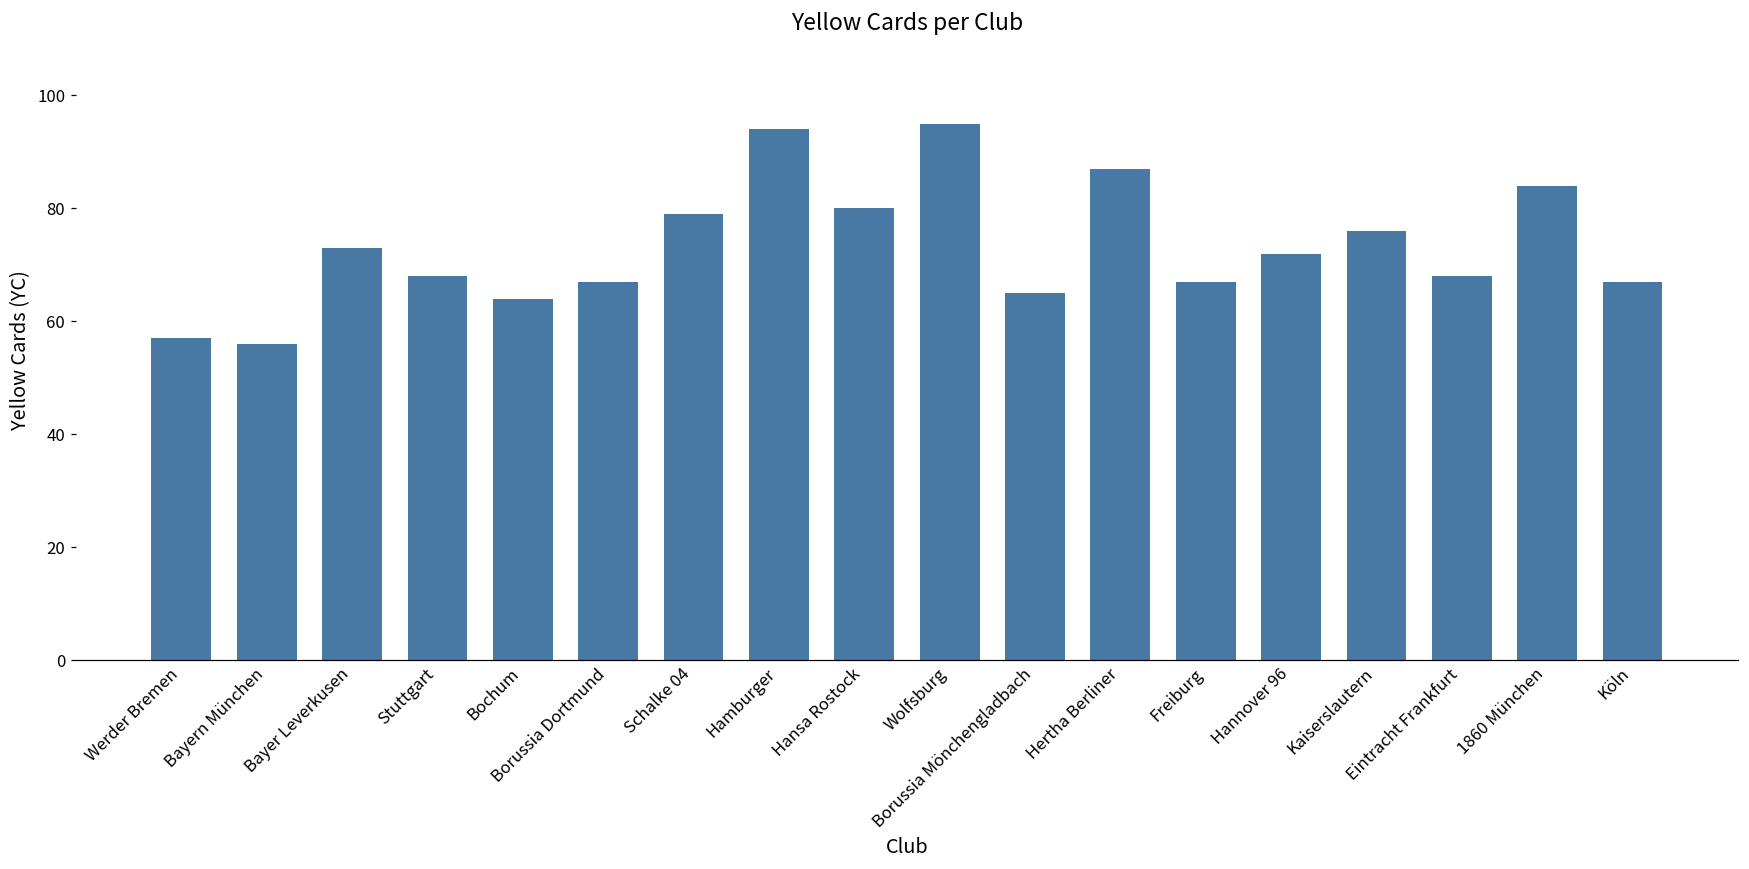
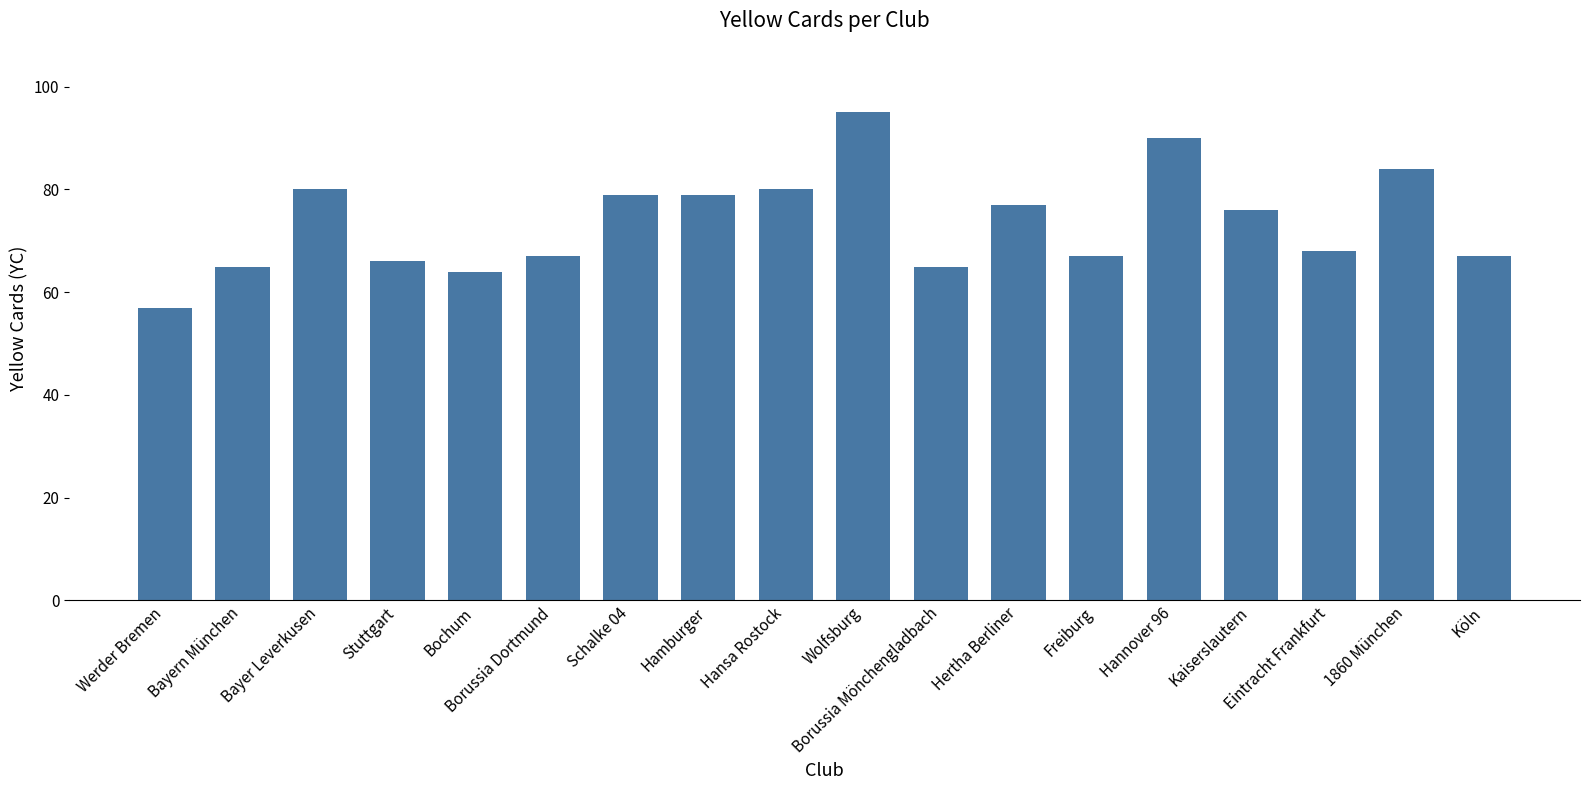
Bayern München: 56 -> 65
Bayer Leverkusen: 73 -> 80
Stuttgart: 68 -> 66
Hamburger: 94 -> 79
Hertha Berliner: 87 -> 77
Hannover 96: 72 -> 90
